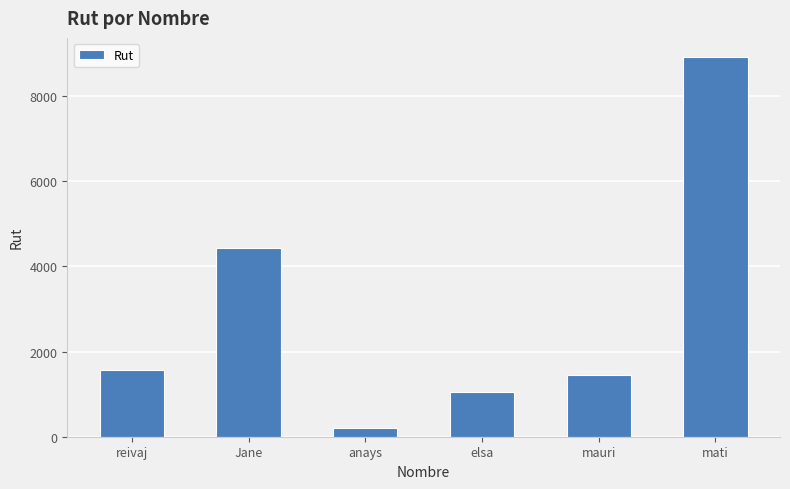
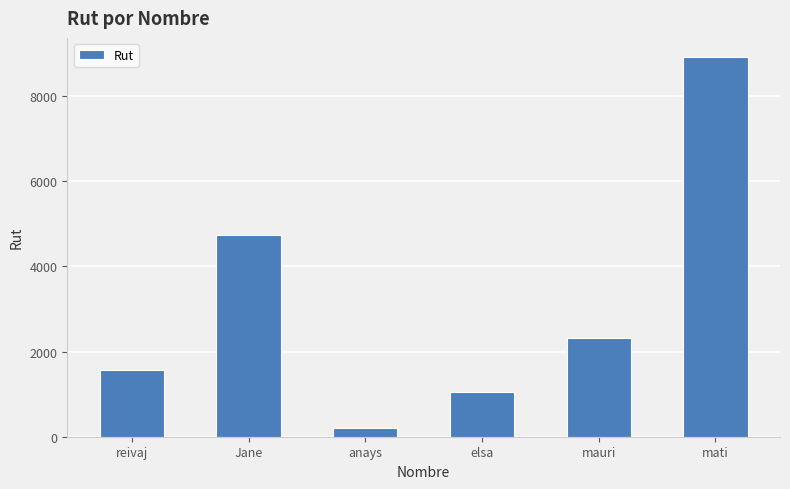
Jane: 4400 -> 4700
mauri: 1500 -> 2300
